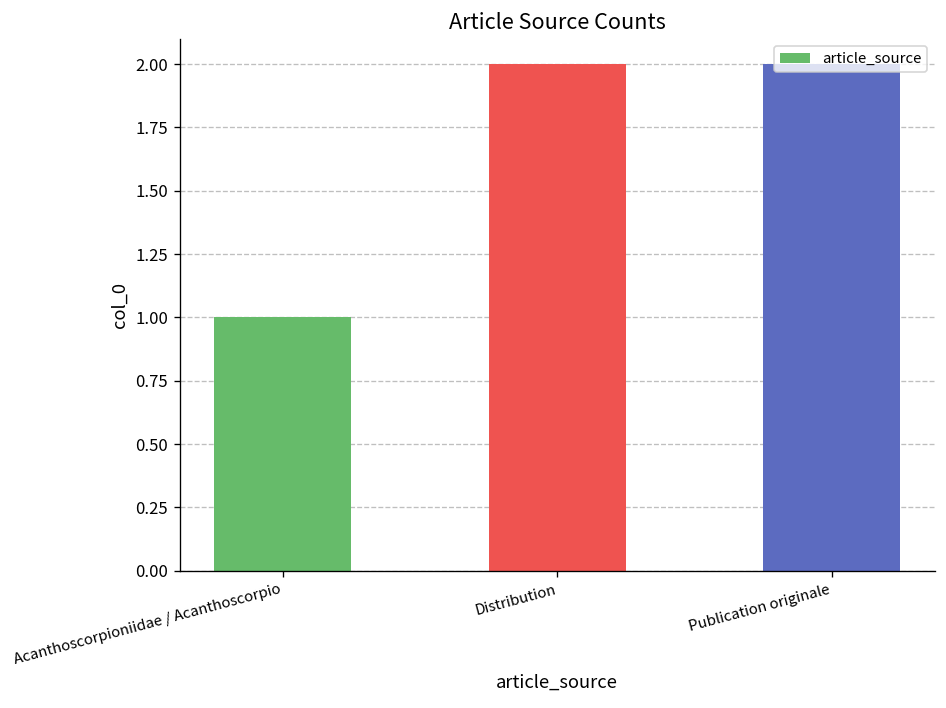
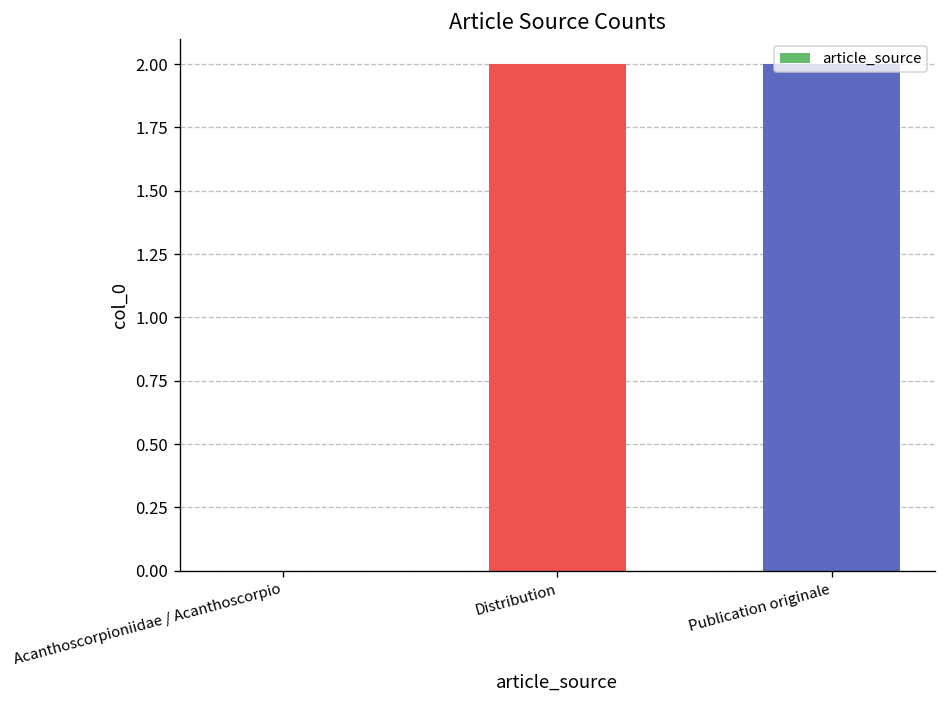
Acanthoscorpioniidae / Acanthoscorpio: 1 -> 0
